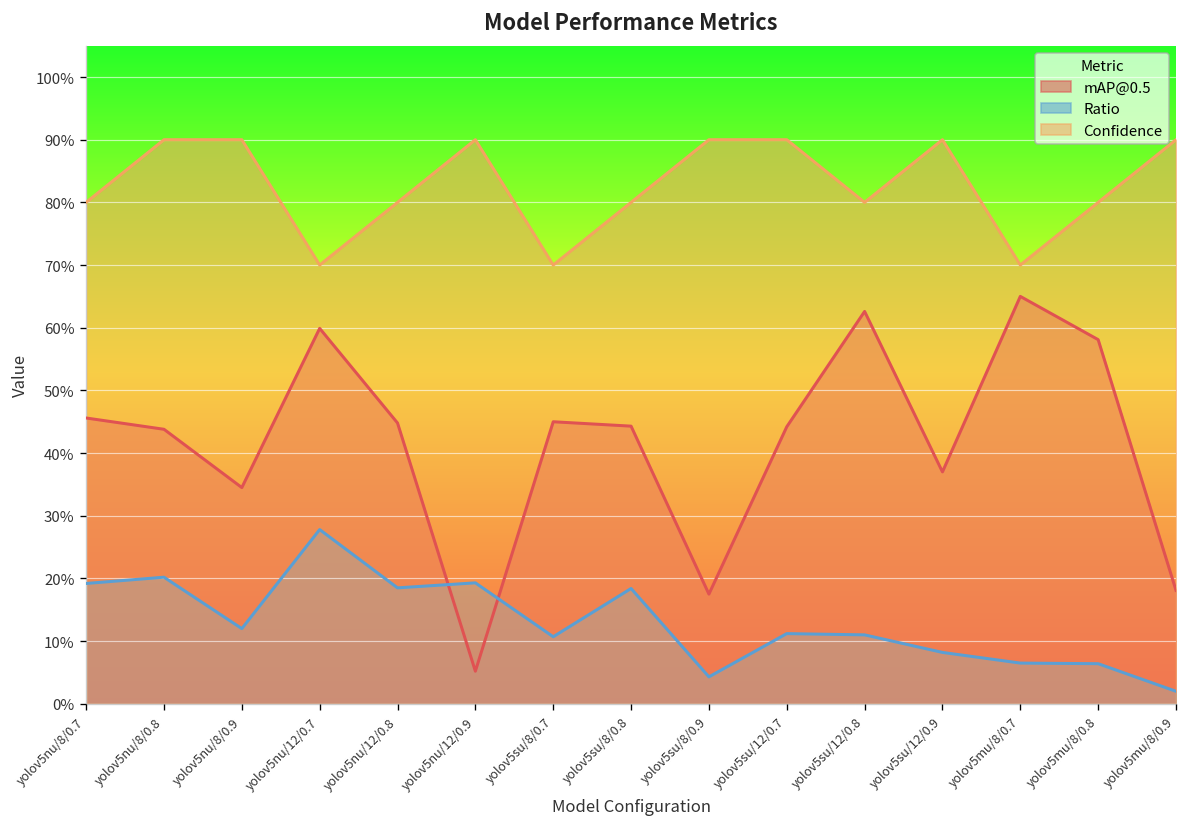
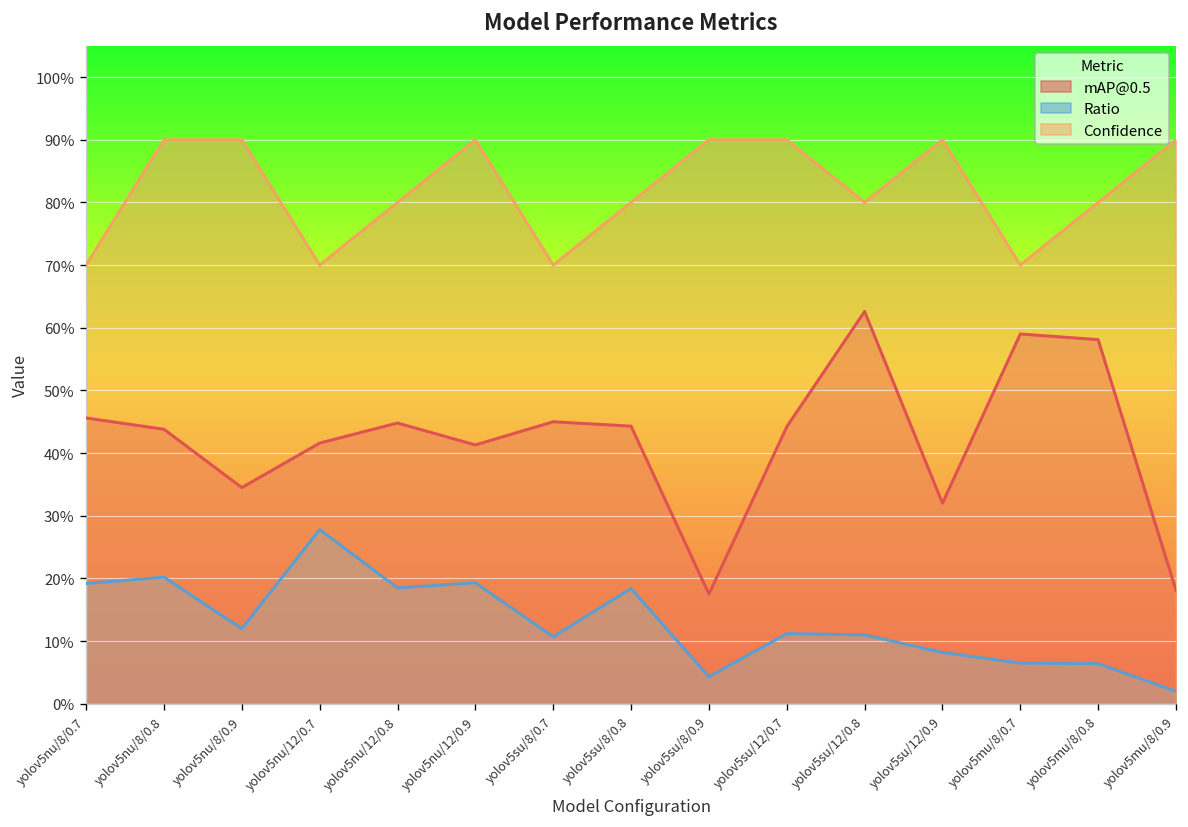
Confidence, yolov5nu/8/0.7: 80% -> 70%
mAP@0.5, yolov5nu/12/0.7: 60% -> 42%
mAP@0.5, yolov5nu/12/0.9: 5% -> 41%
mAP@0.5, yolov5su/12/0.9: 37% -> 32%
mAP@0.5, yolov5mu/8/0.7: 65% -> 59%
